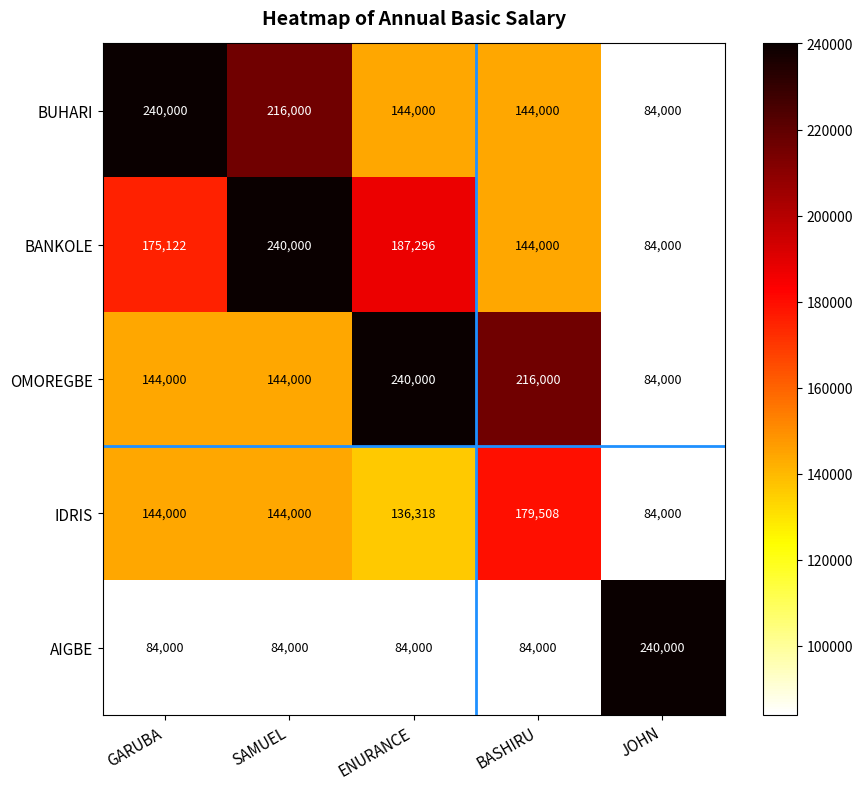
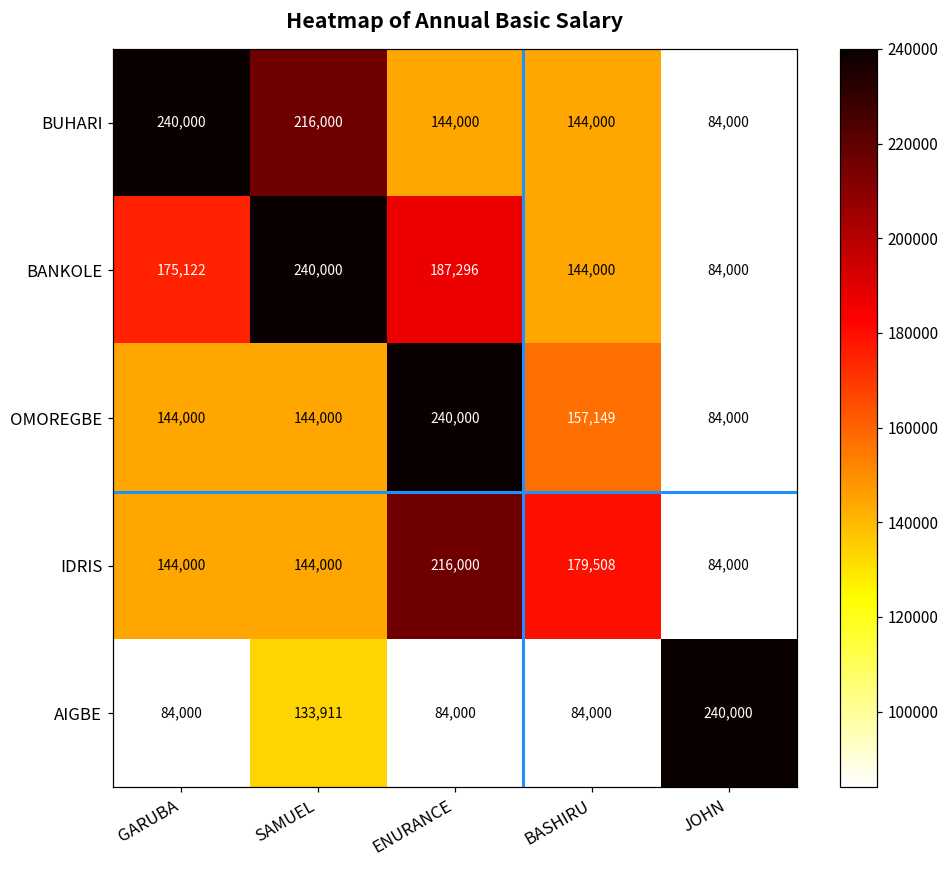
OMOREGBE, BASHIRU: 216,000 -> 157,149
IDRIS, ENURANCE: 136,318 -> 216,000
AIGBE, SAMUEL: 84,000 -> 133,911
